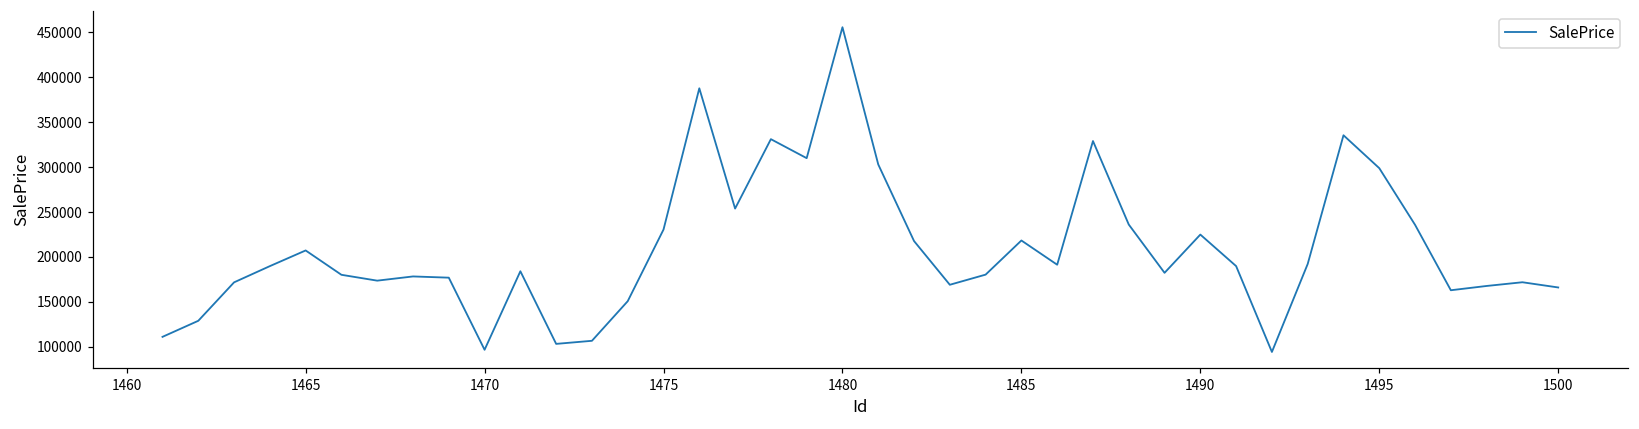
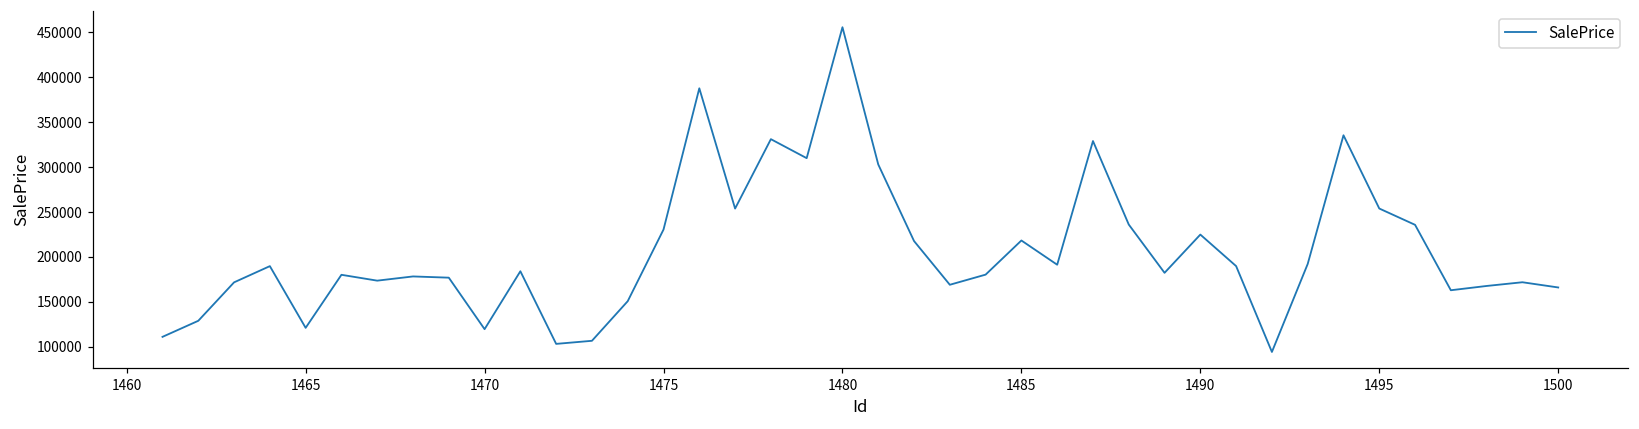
1465: 210000 -> 120000
1470: 100000 -> 120000
1495: 300000 -> 250000
